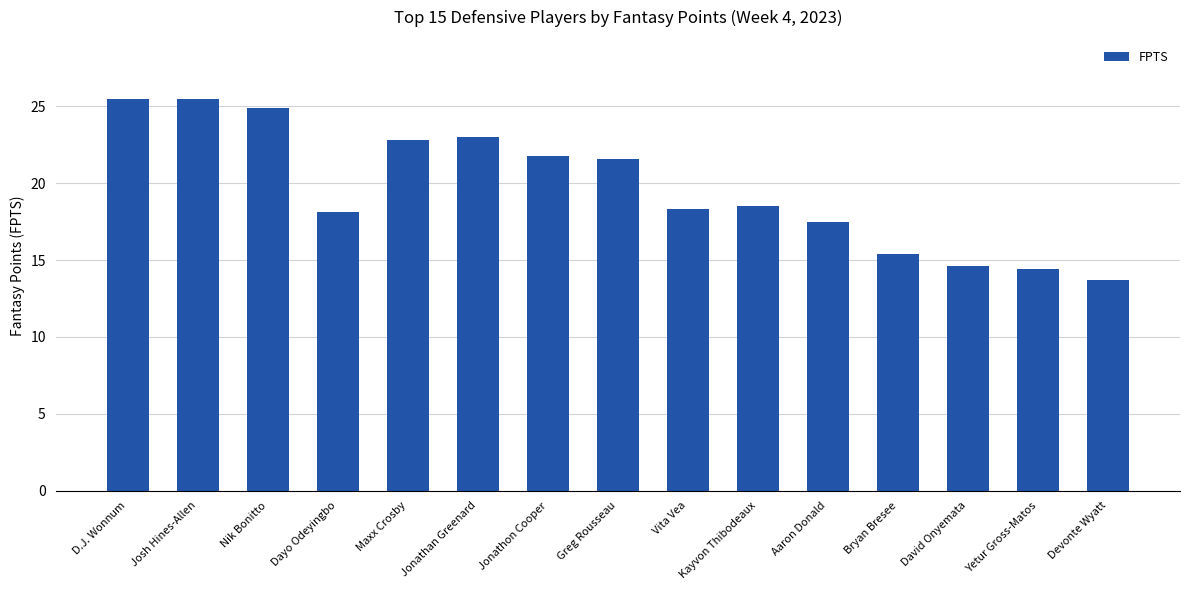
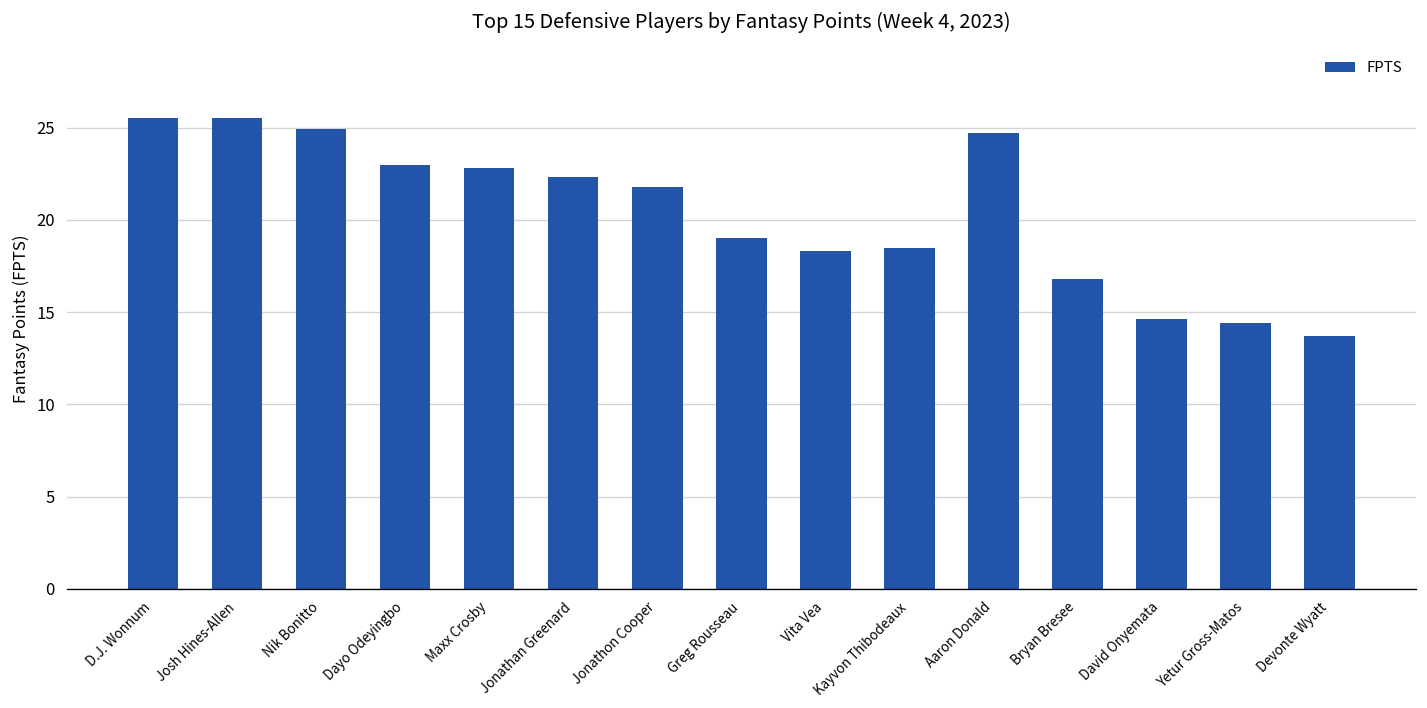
Dayo Odeyingbo: 18.1 -> 23.0
Jonathan Greenard: 23.0 -> 22.3
Greg Rousseau: 21.6 -> 19.0
Aaron Donald: 17.5 -> 24.7
Bryan Bresee: 15.4 -> 16.8
